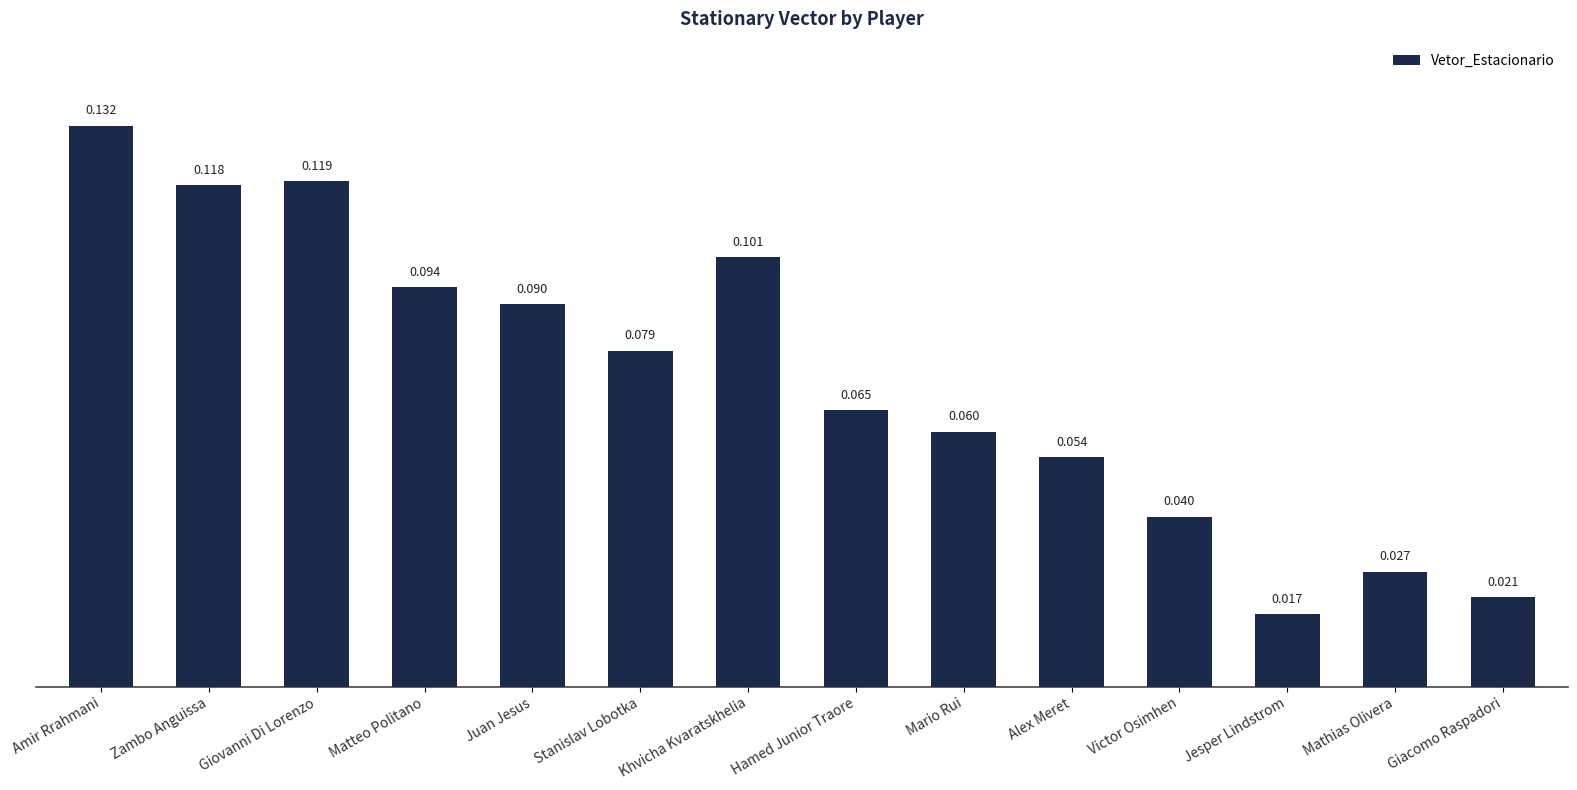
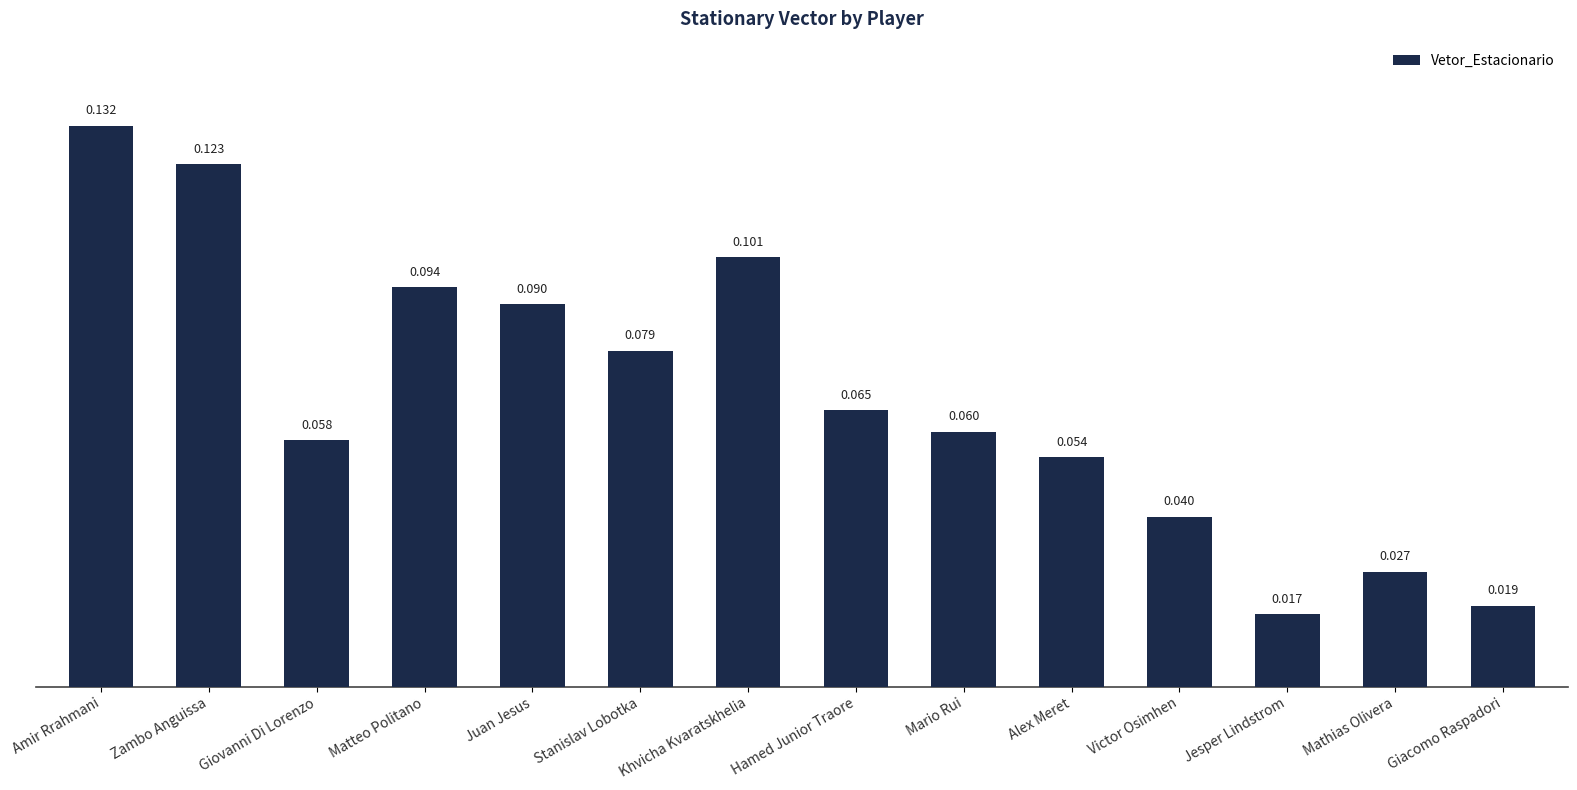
Zambo Anguissa: 0.118 -> 0.123
Giovanni Di Lorenzo: 0.119 -> 0.058
Giacomo Raspadori: 0.021 -> 0.019
